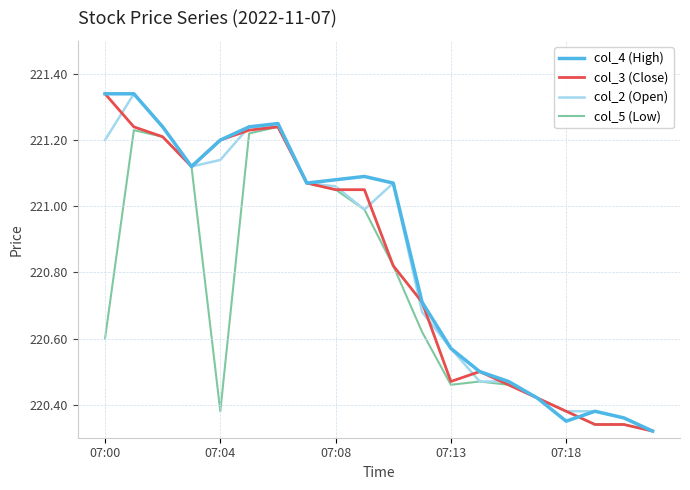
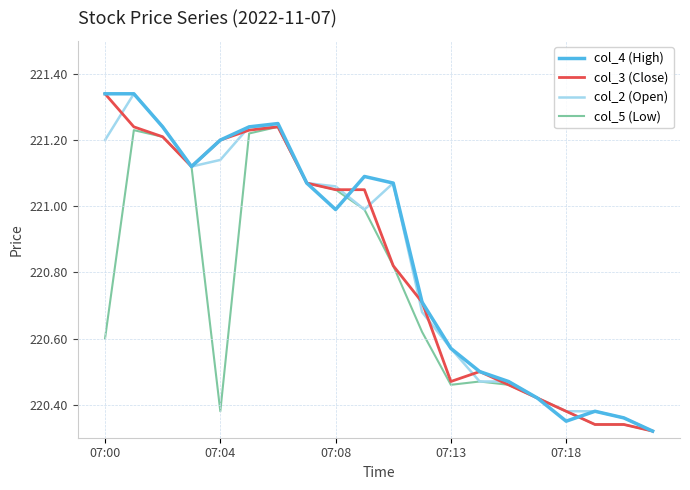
col_4 (High), 07:08: 221.08 -> 220.99
